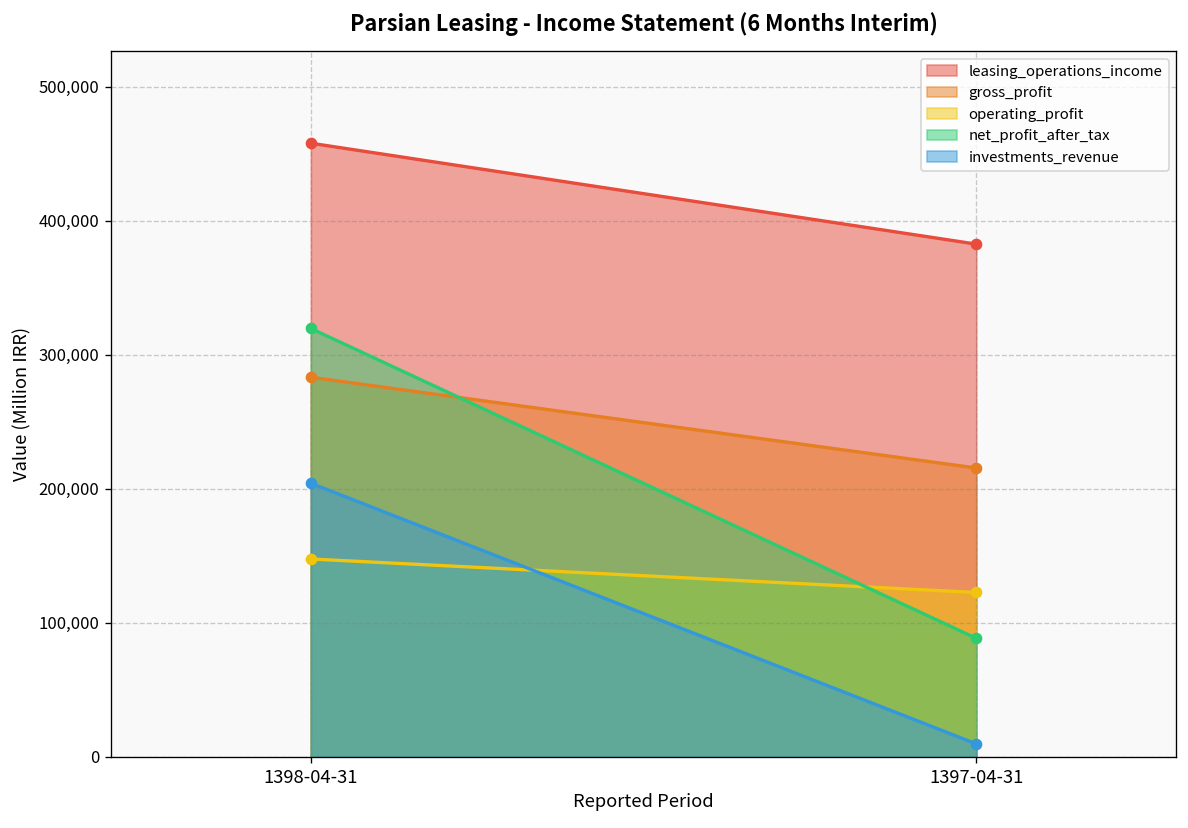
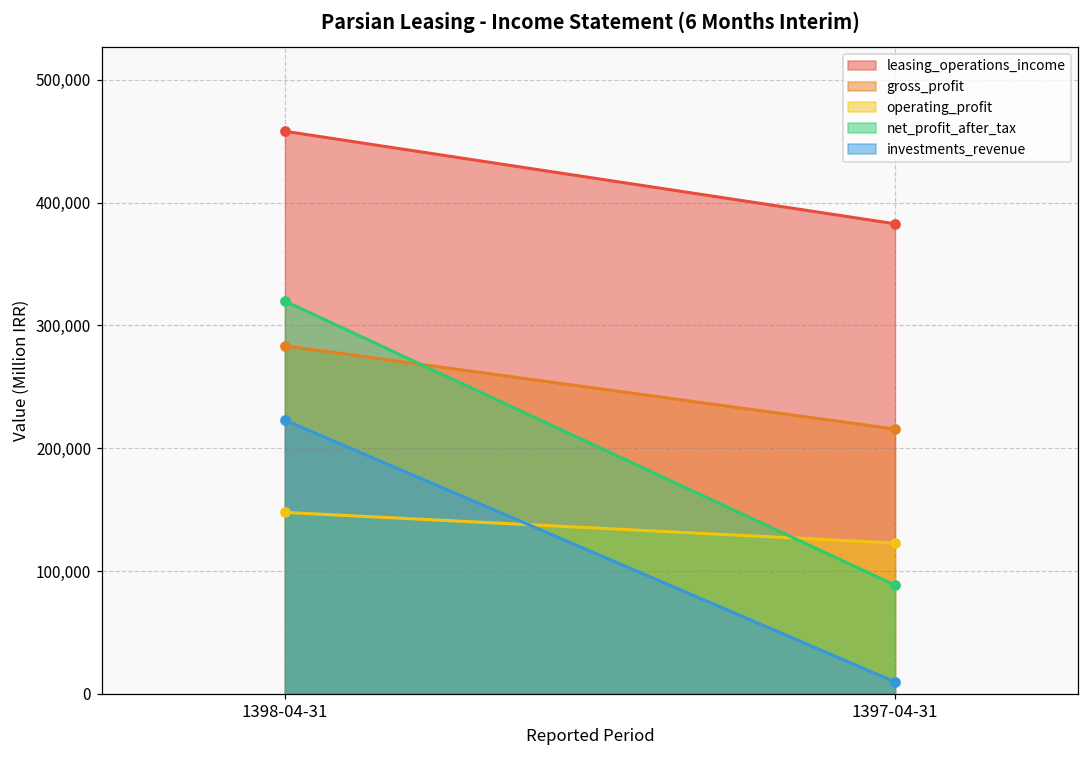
investments_revenue, 1398-04-31: 204,000 -> 223,000
